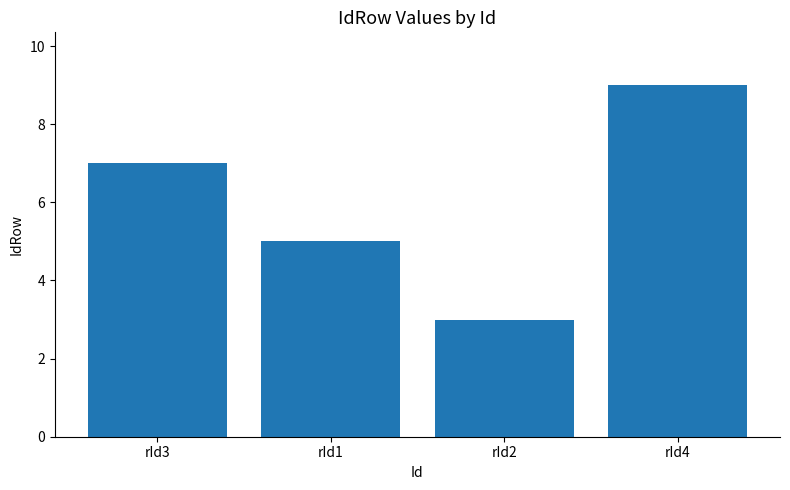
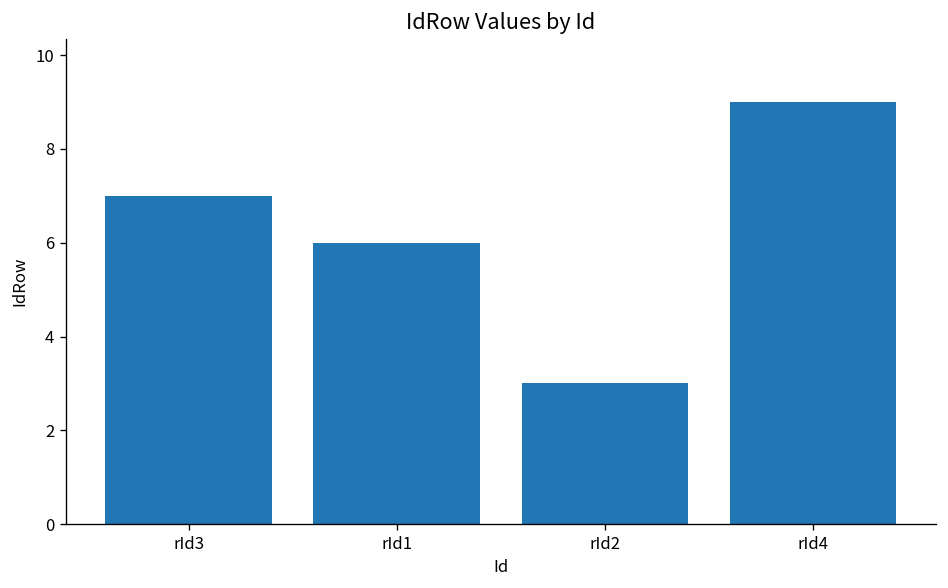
rId1: 5 -> 6
